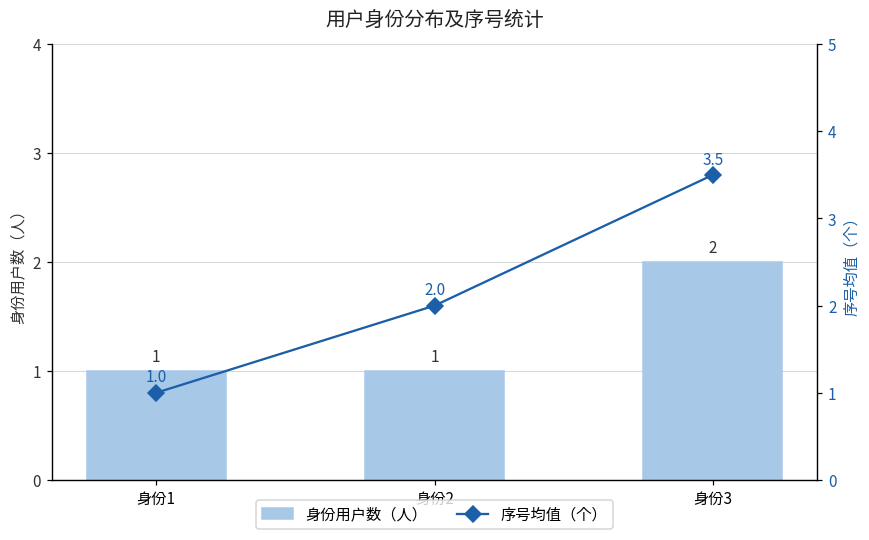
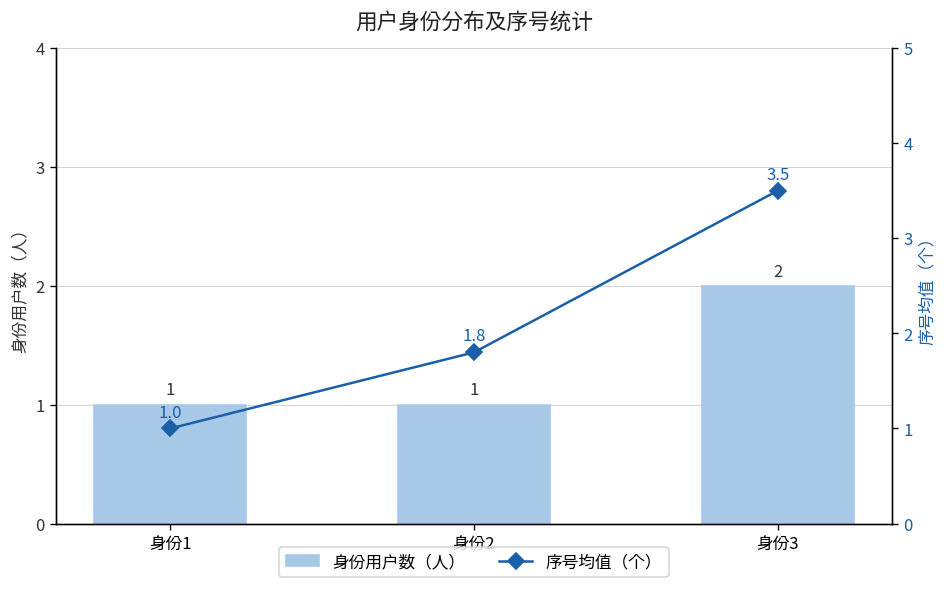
序号均值（个）, 身份2: 2.0 -> 1.8
